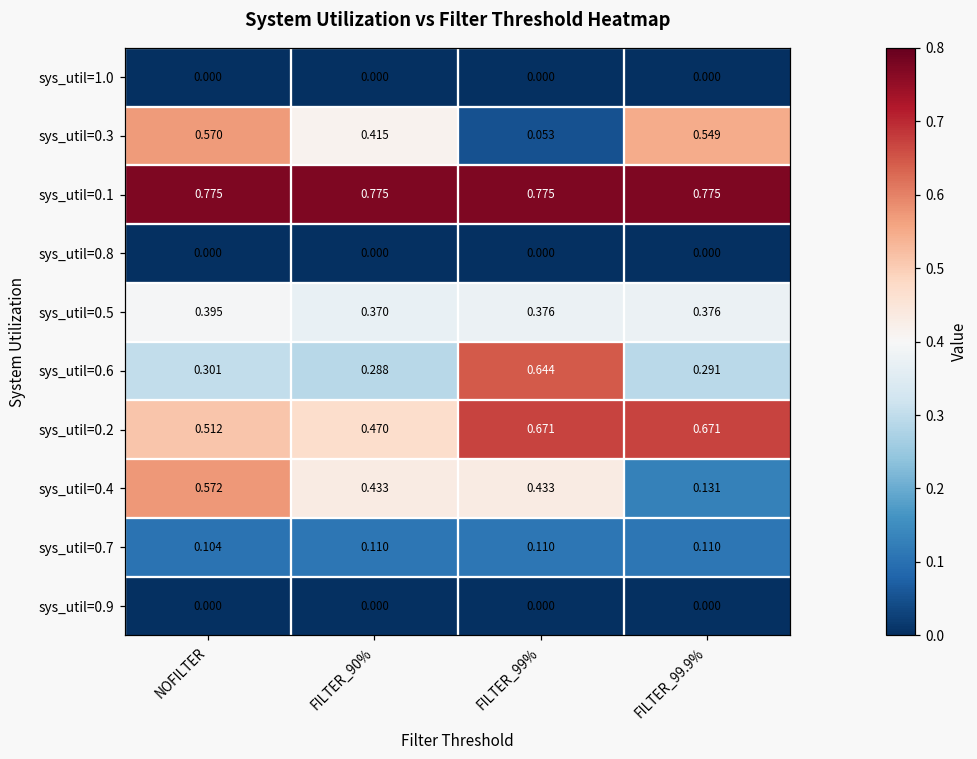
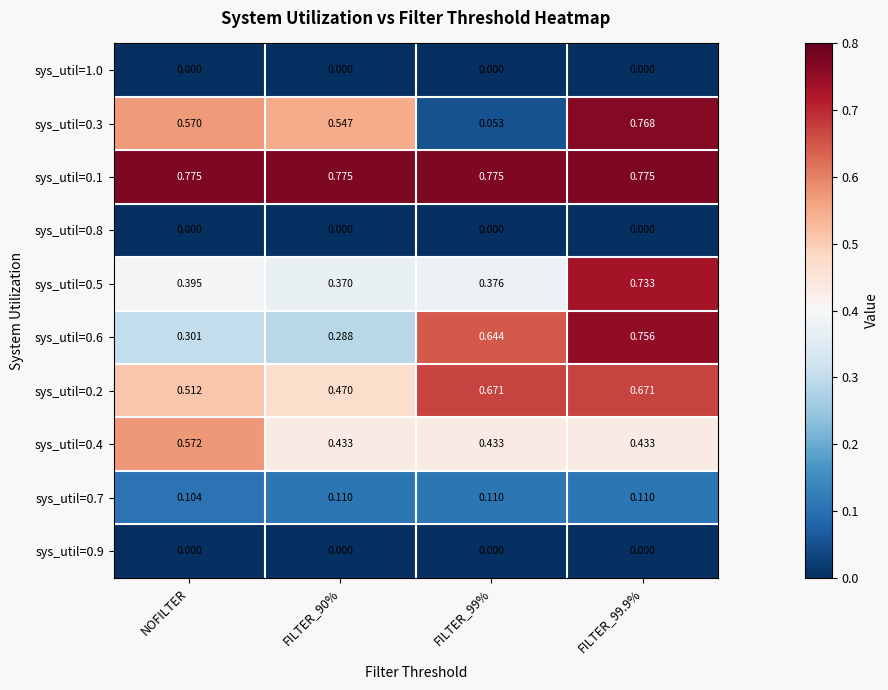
sys_util=0.3, FILTER_90%: 0.415 -> 0.547
sys_util=0.3, FILTER_99.9%: 0.549 -> 0.768
sys_util=0.5, FILTER_99.9%: 0.376 -> 0.733
sys_util=0.6, FILTER_99.9%: 0.291 -> 0.756
sys_util=0.4, FILTER_99.9%: 0.131 -> 0.433
